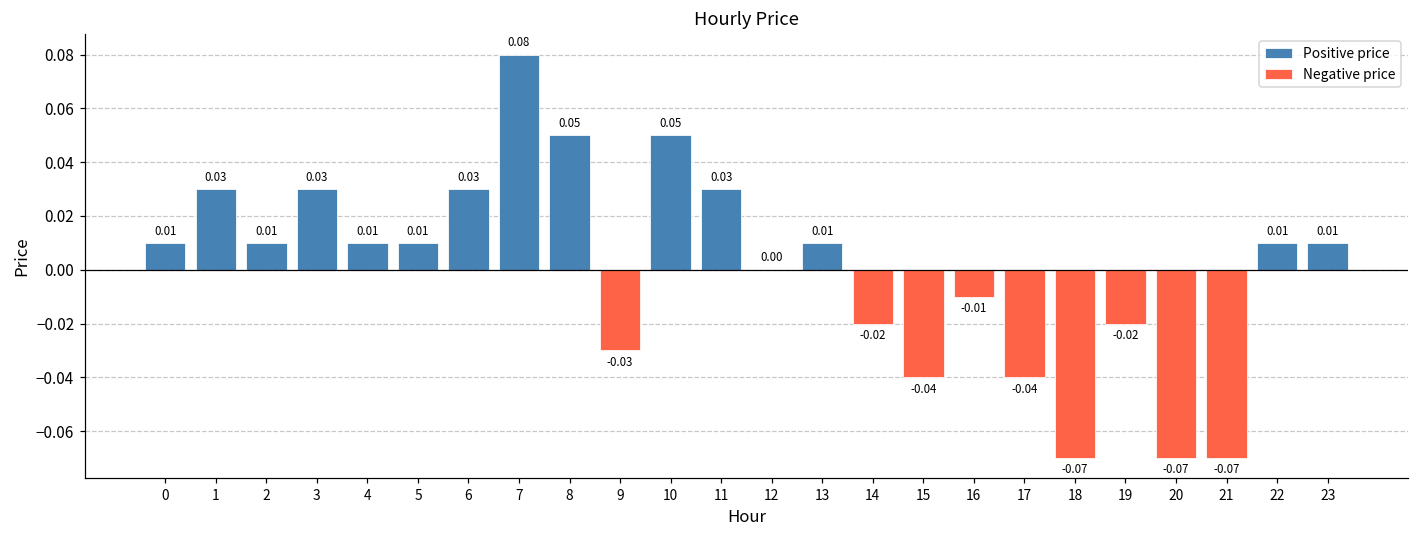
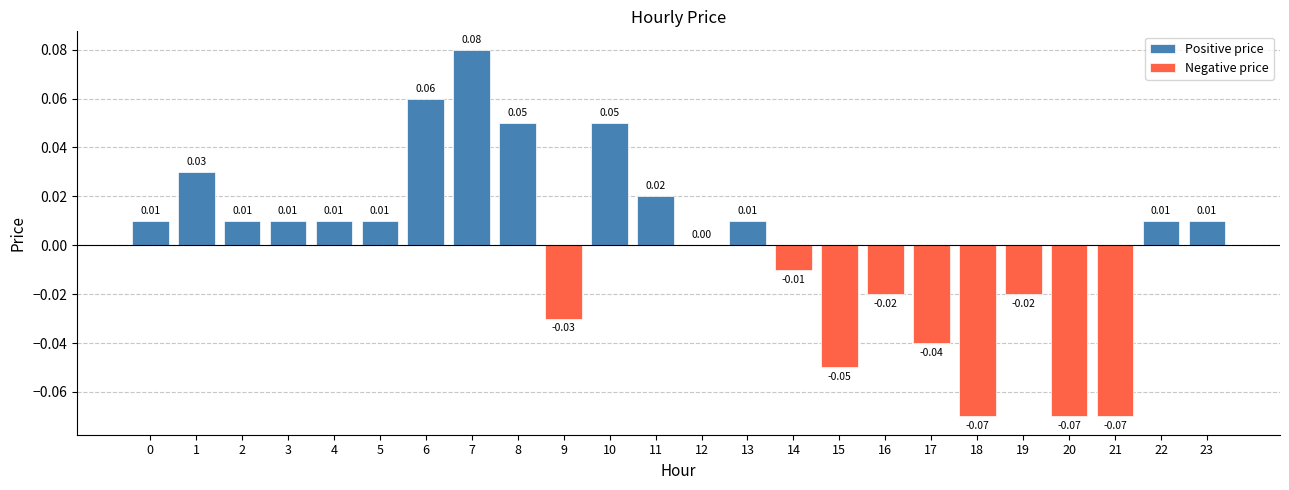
Positive price, 3: 0.03 -> 0.01
Positive price, 6: 0.03 -> 0.06
Positive price, 11: 0.03 -> 0.02
Negative price, 14: -0.02 -> -0.01
Negative price, 15: -0.04 -> -0.05
Negative price, 16: -0.01 -> -0.02
